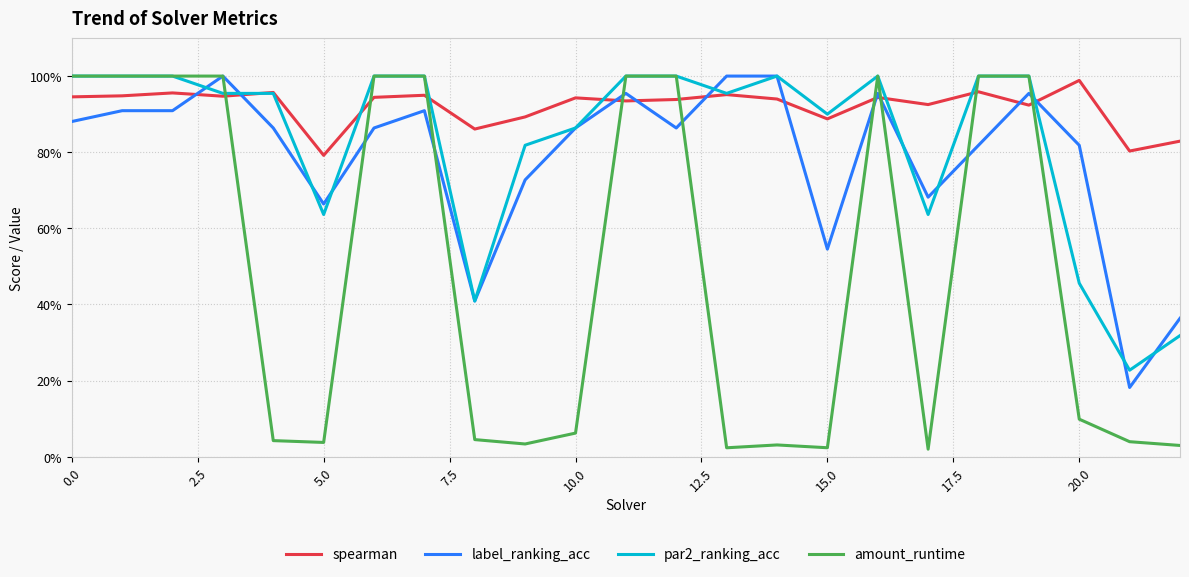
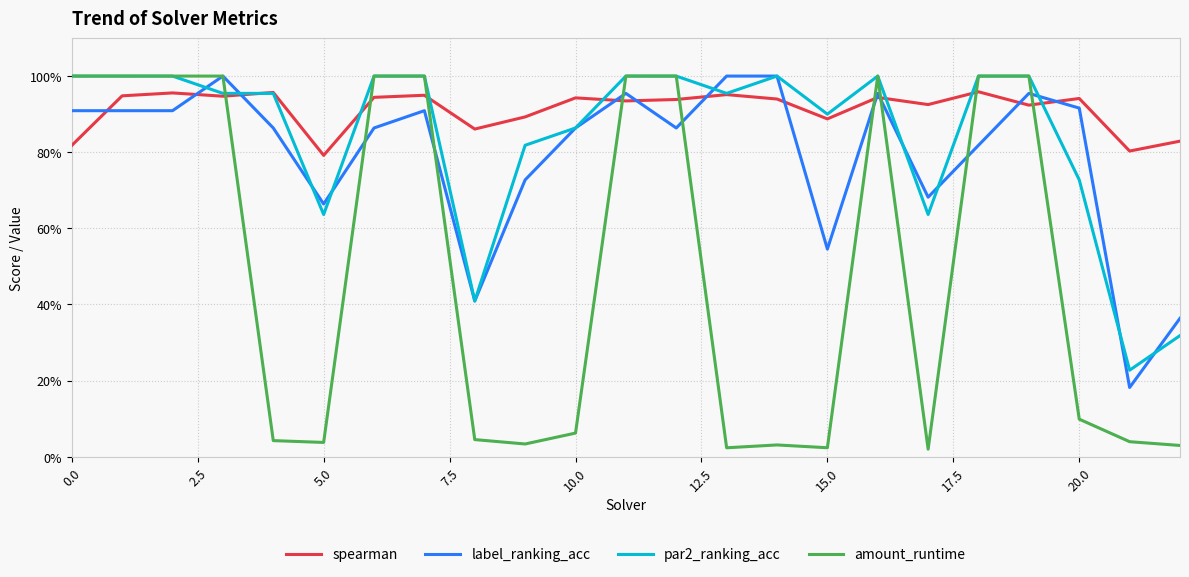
spearman, 0.0: 95% -> 82%
label_ranking_acc, 0.0: 88% -> 91%
spearman, 20.0: 99% -> 94%
label_ranking_acc, 20.0: 82% -> 92%
par2_ranking_acc, 20.0: 46% -> 73%
